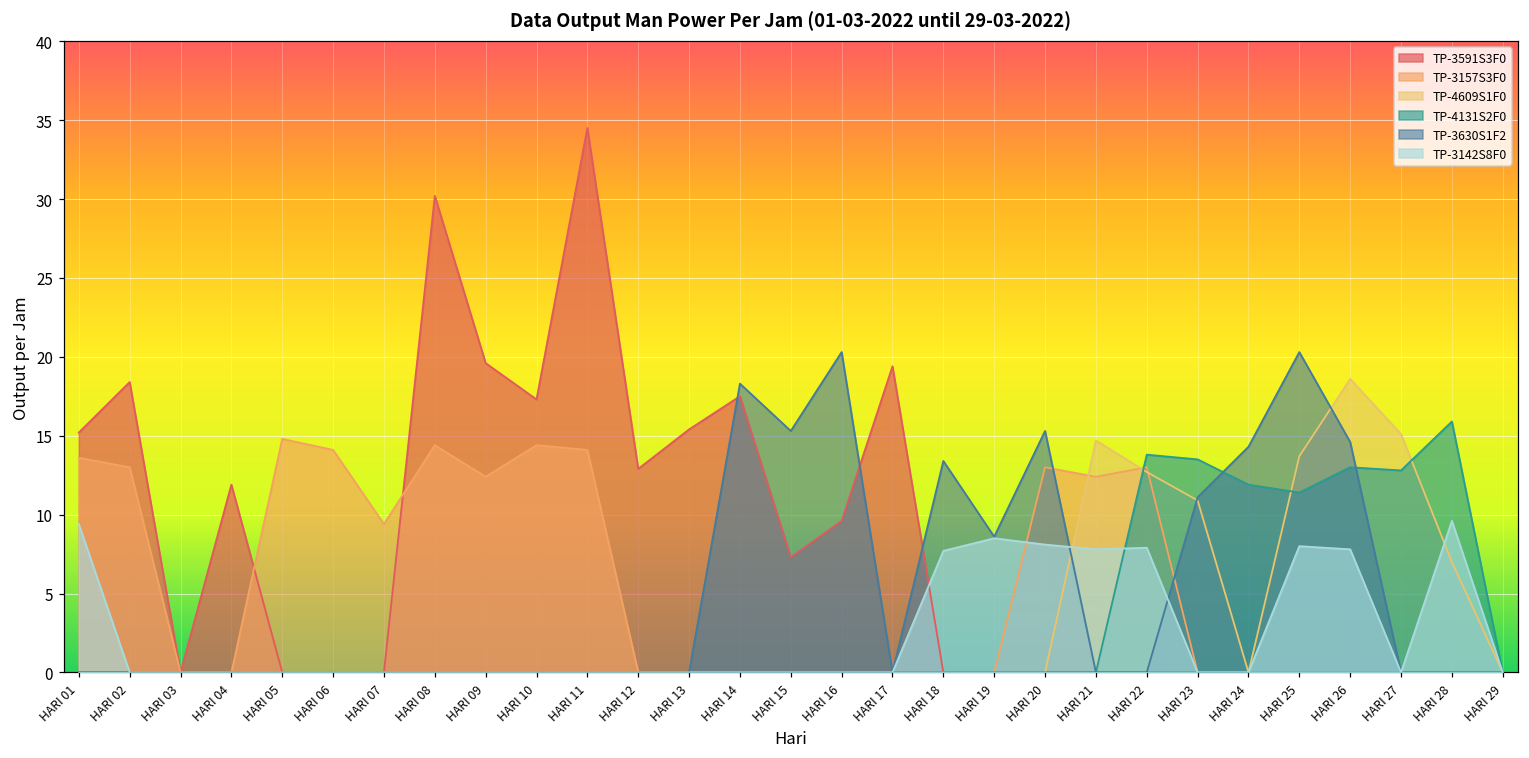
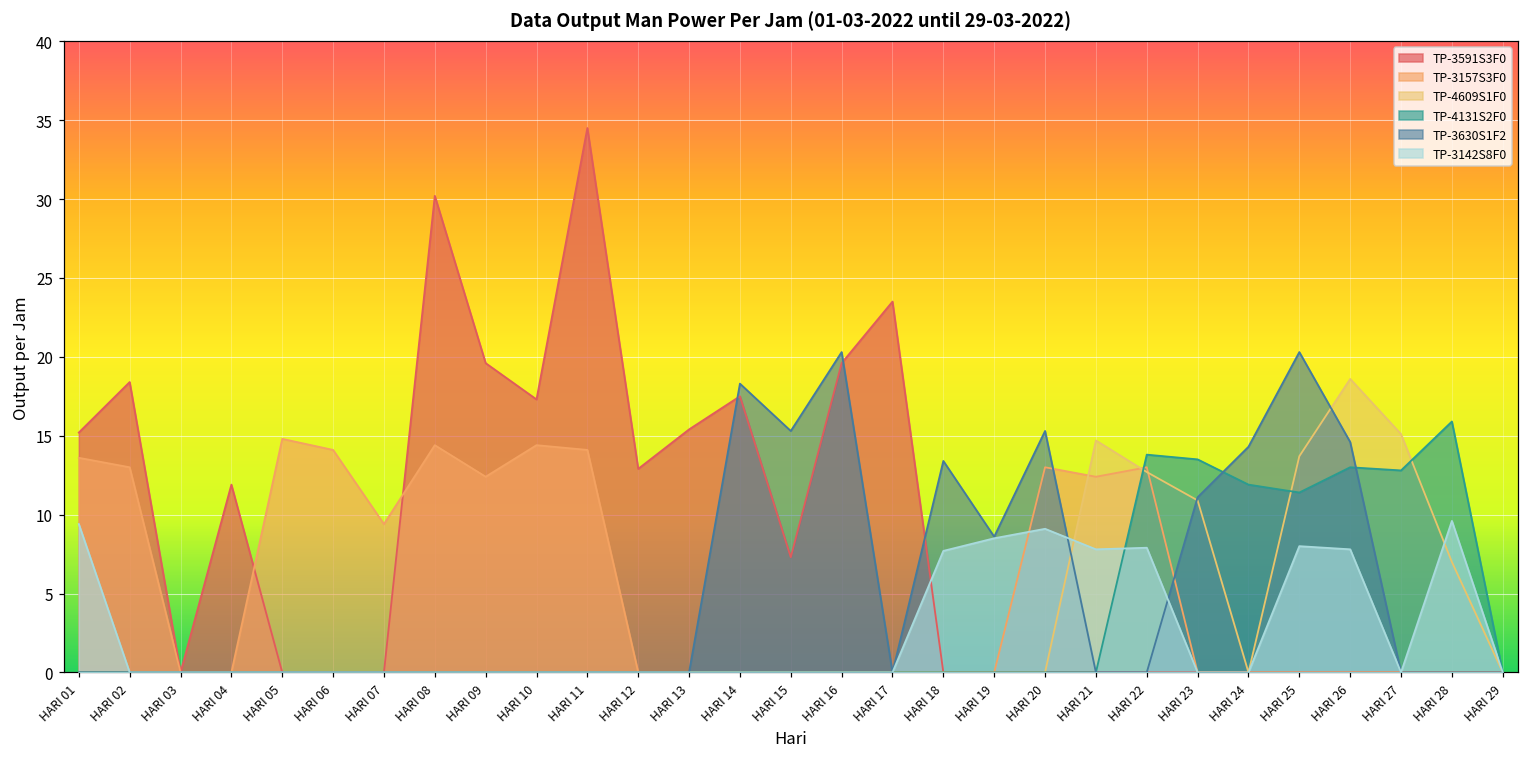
TP-3591S3F0, HARI 16: 9.6 -> 19.6
TP-3591S3F0, HARI 17: 19.4 -> 23.5
TP-3142S8F0, HARI 20: 8.1 -> 9.1
